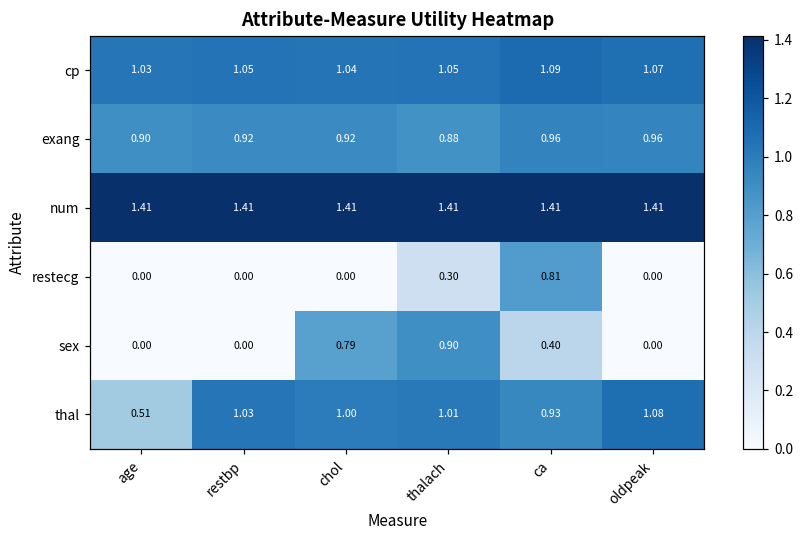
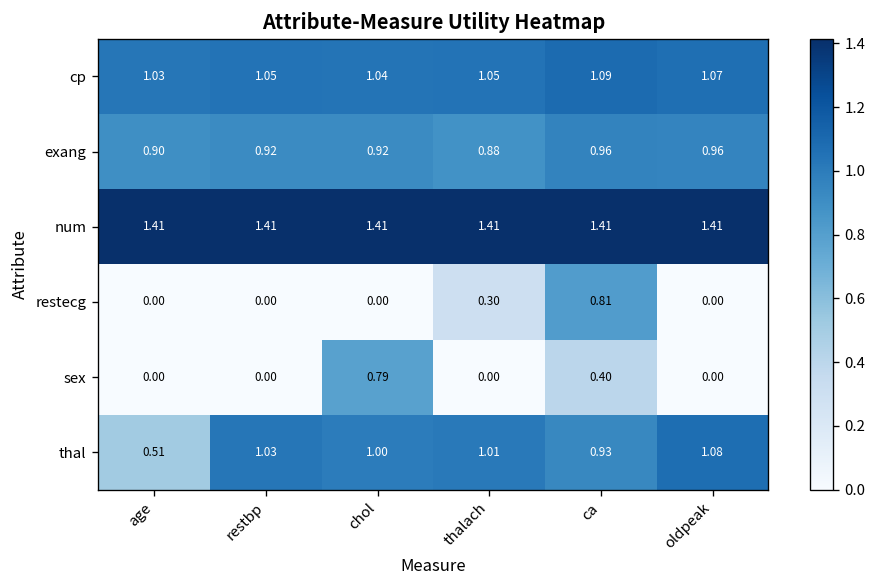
sex, thalach: 0.90 -> 0.00
